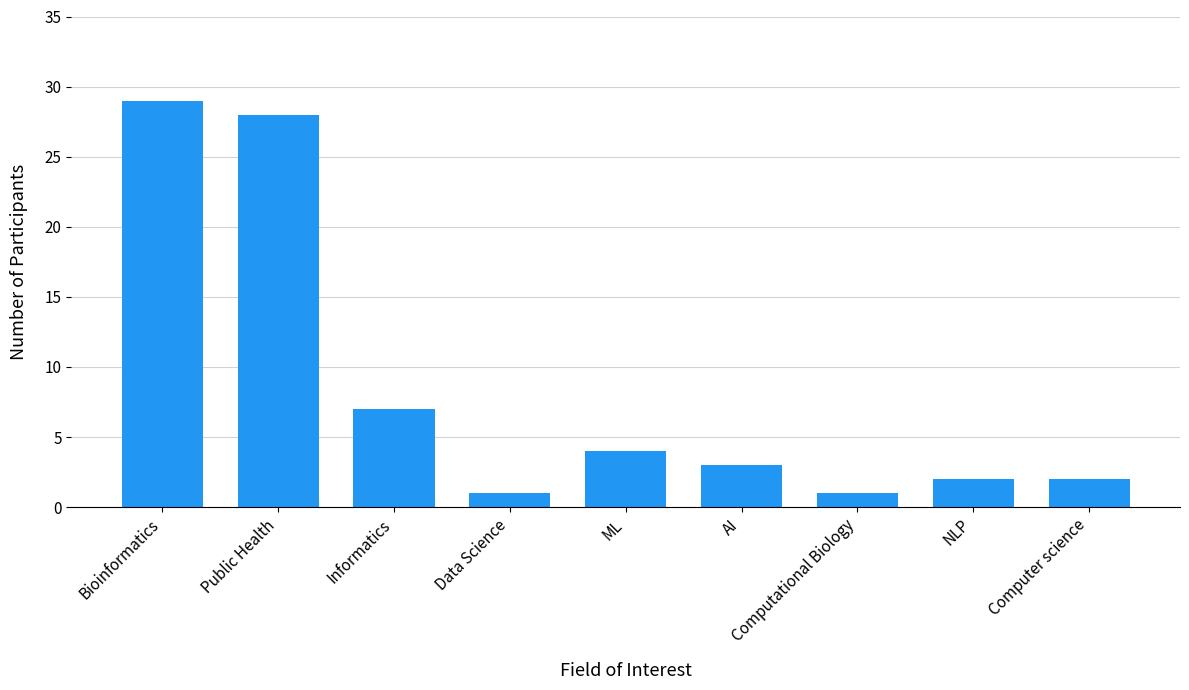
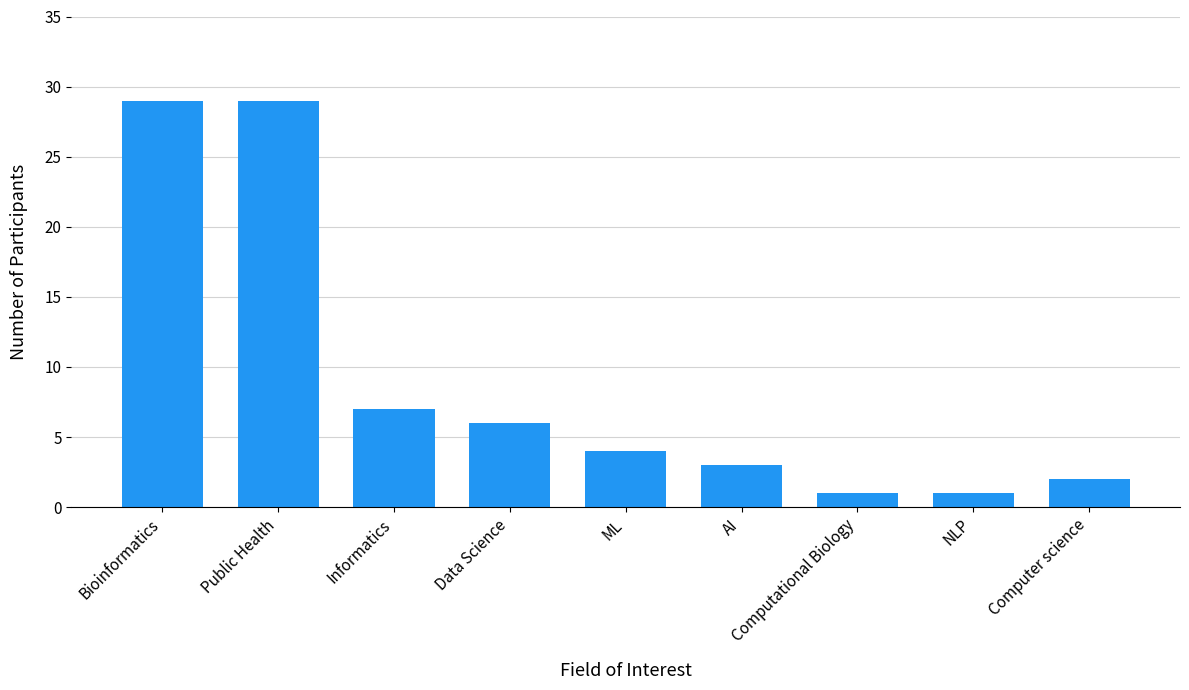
Public Health: 28 -> 29
Data Science: 1 -> 6
NLP: 2 -> 1
